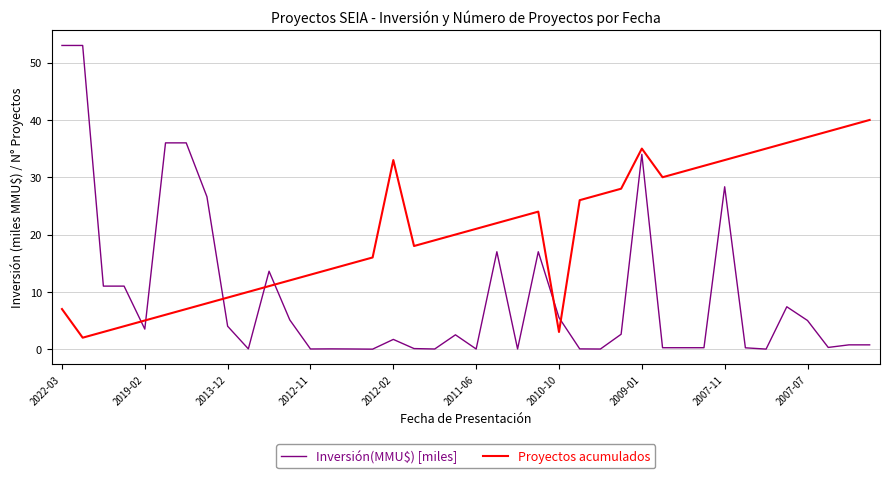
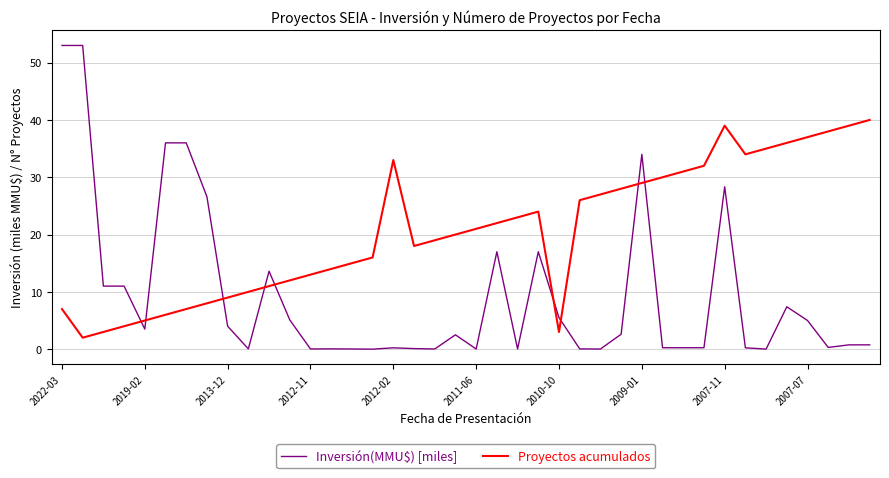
Inversión(MMU$) [miles], 2012-02: 2 -> 0
Proyectos acumulados, 2009-01: 35 -> 29
Proyectos acumulados, 2007-11: 33 -> 39
